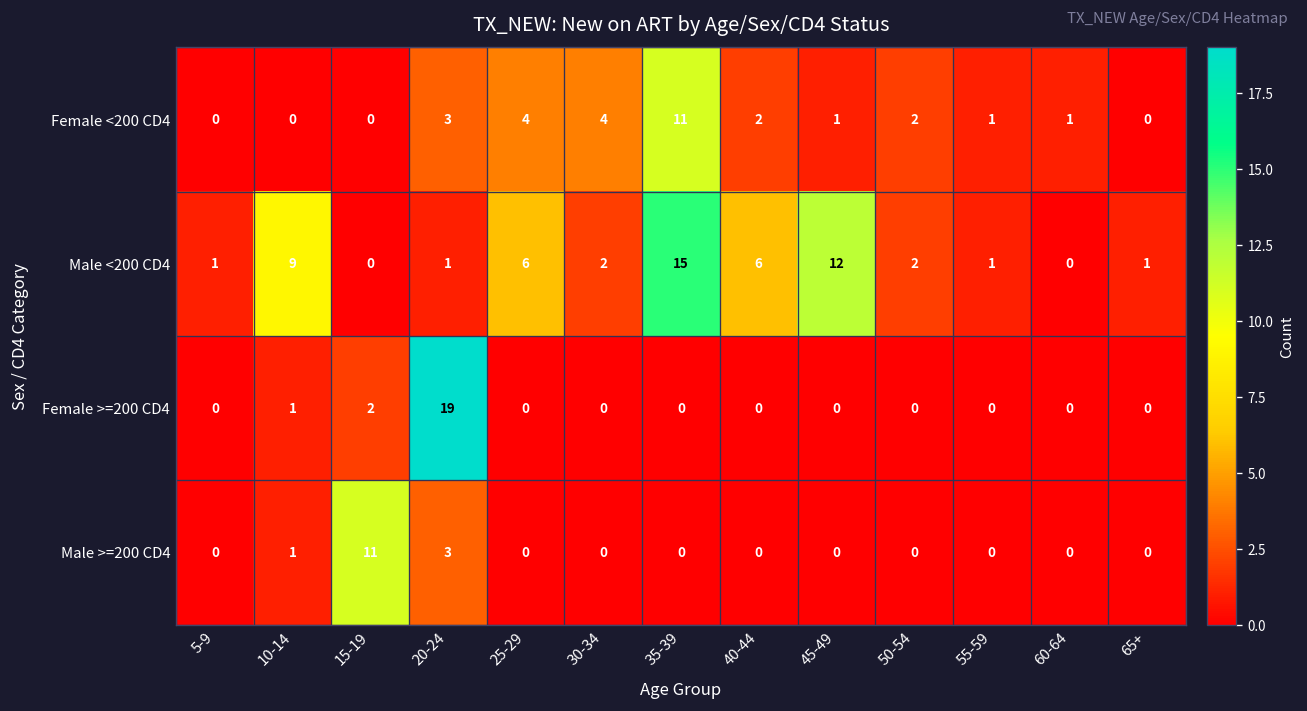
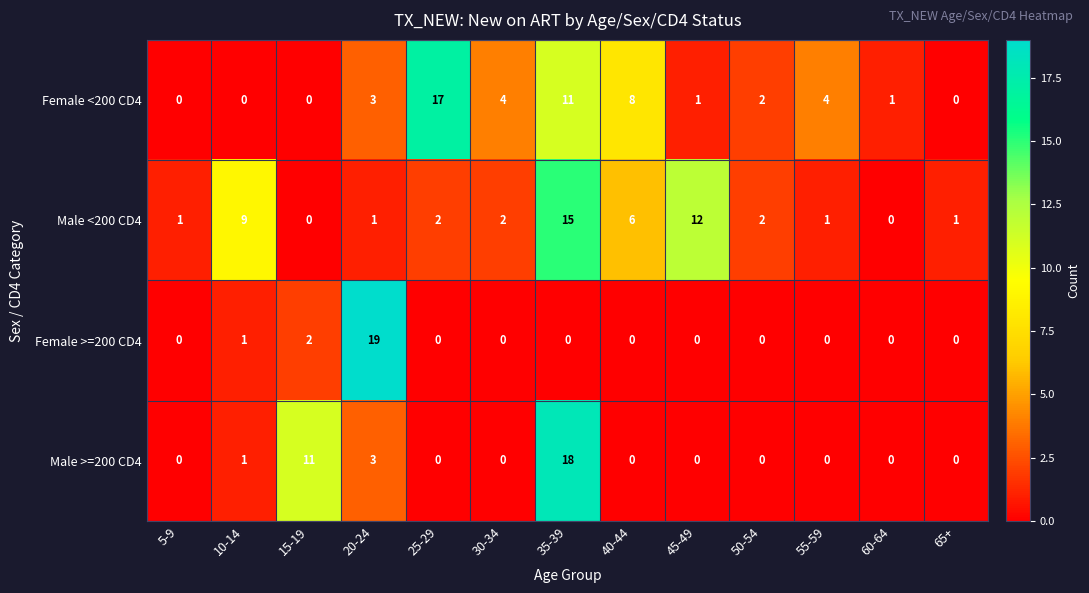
Female <200 CD4, 25-29: 4 -> 17
Female <200 CD4, 40-44: 2 -> 8
Female <200 CD4, 55-59: 1 -> 4
Male <200 CD4, 25-29: 6 -> 2
Male >=200 CD4, 35-39: 0 -> 18
